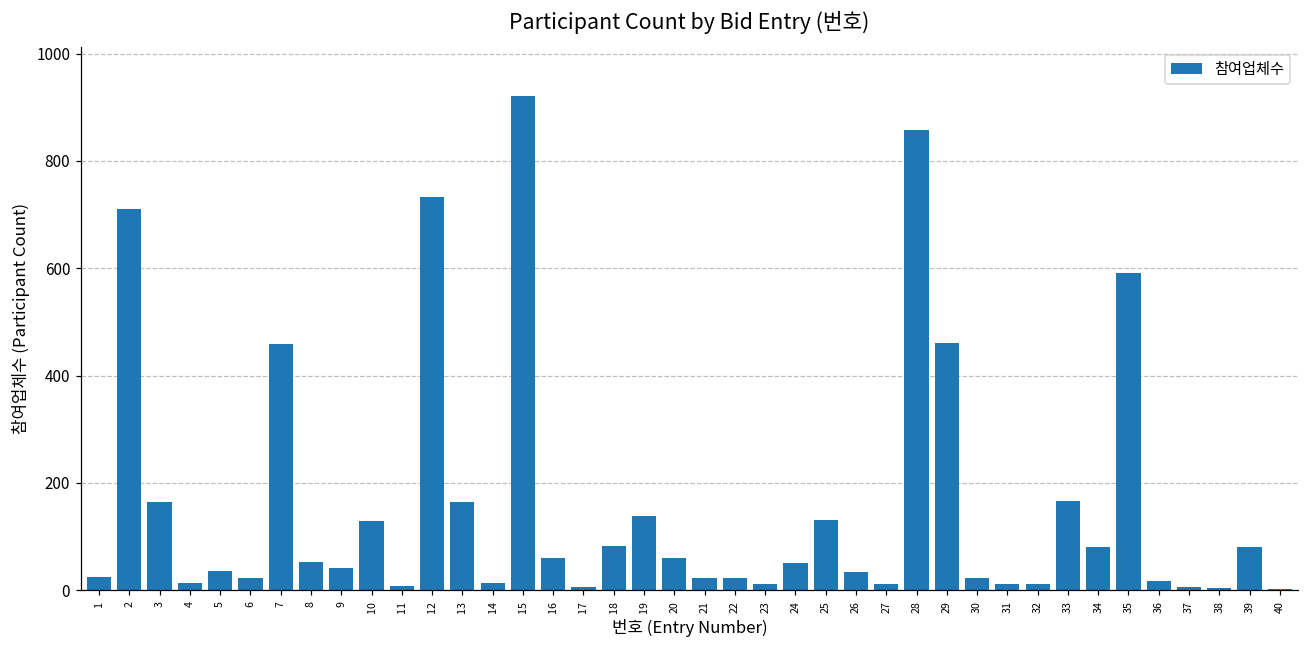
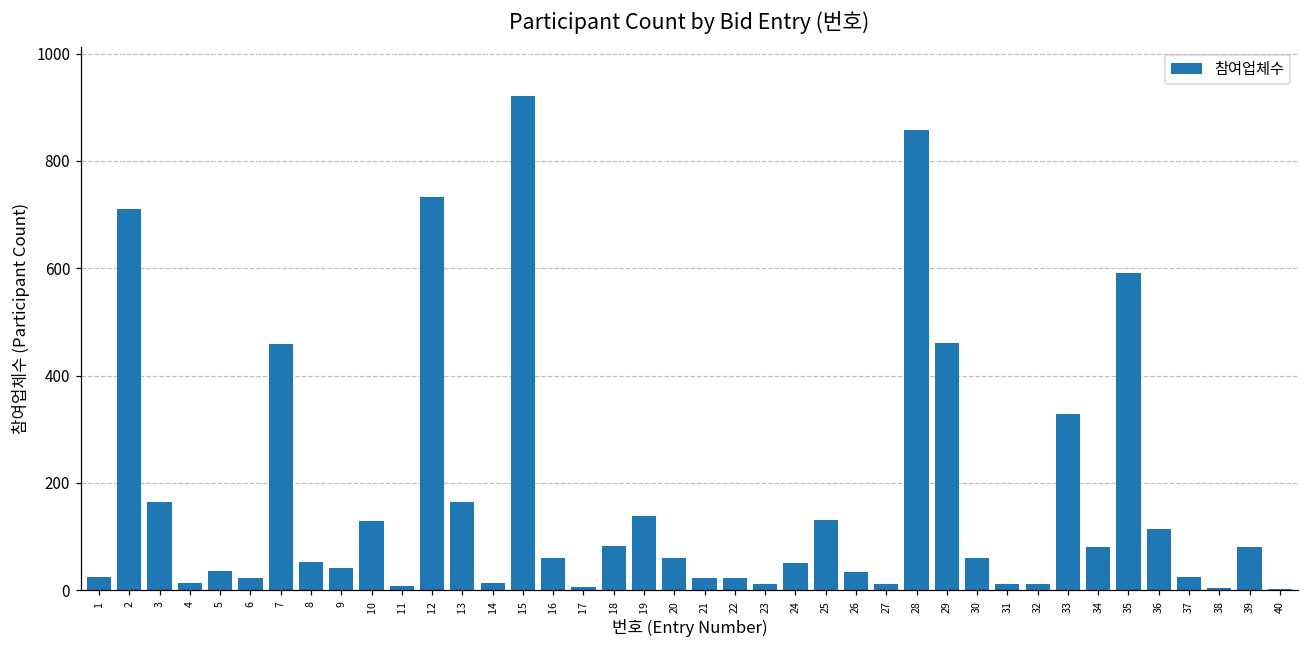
30: 20 -> 60
33: 170 -> 330
36: 20 -> 110
37: 10 -> 30
